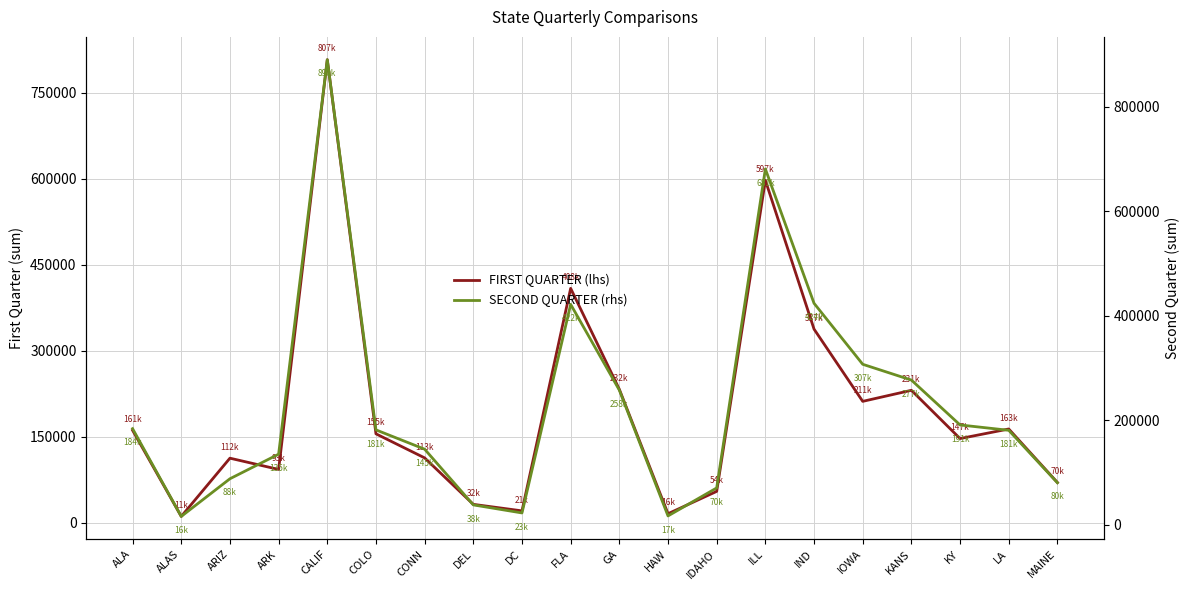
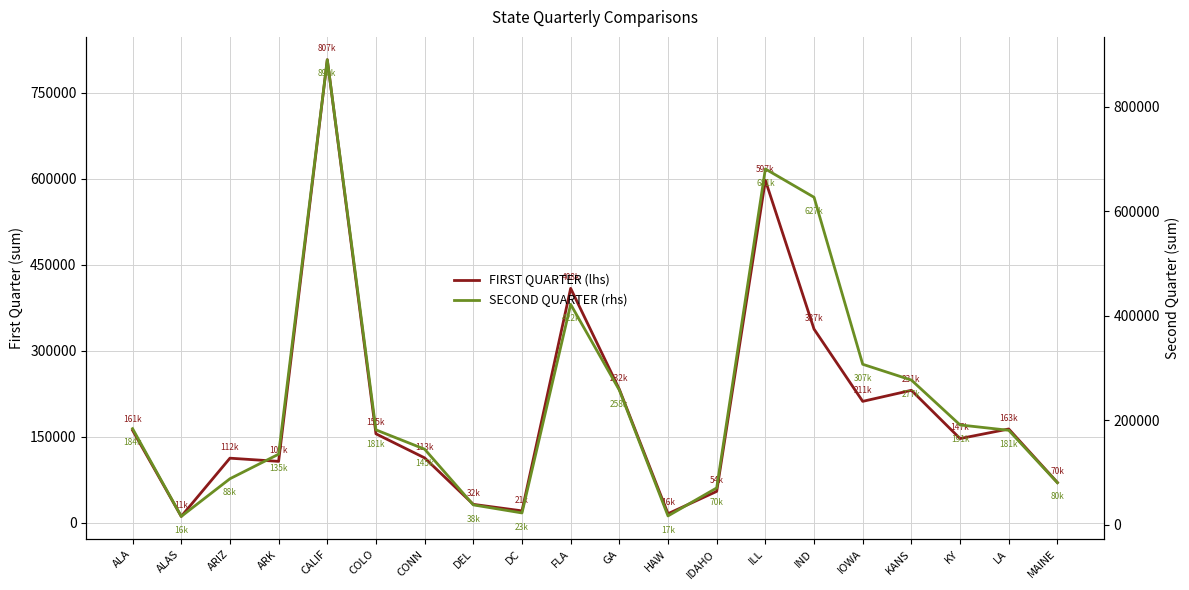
FIRST QUARTER (lhs), ARK: 93k -> 107k
SECOND QUARTER (rhs), IND: 424k -> 627k
